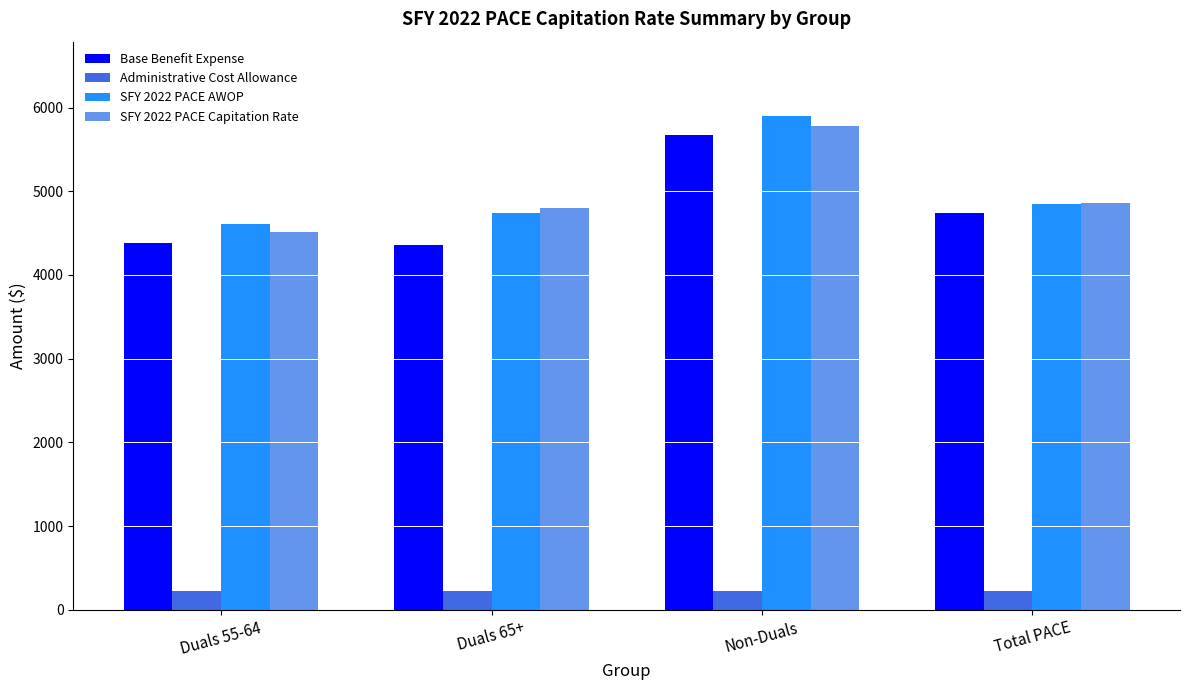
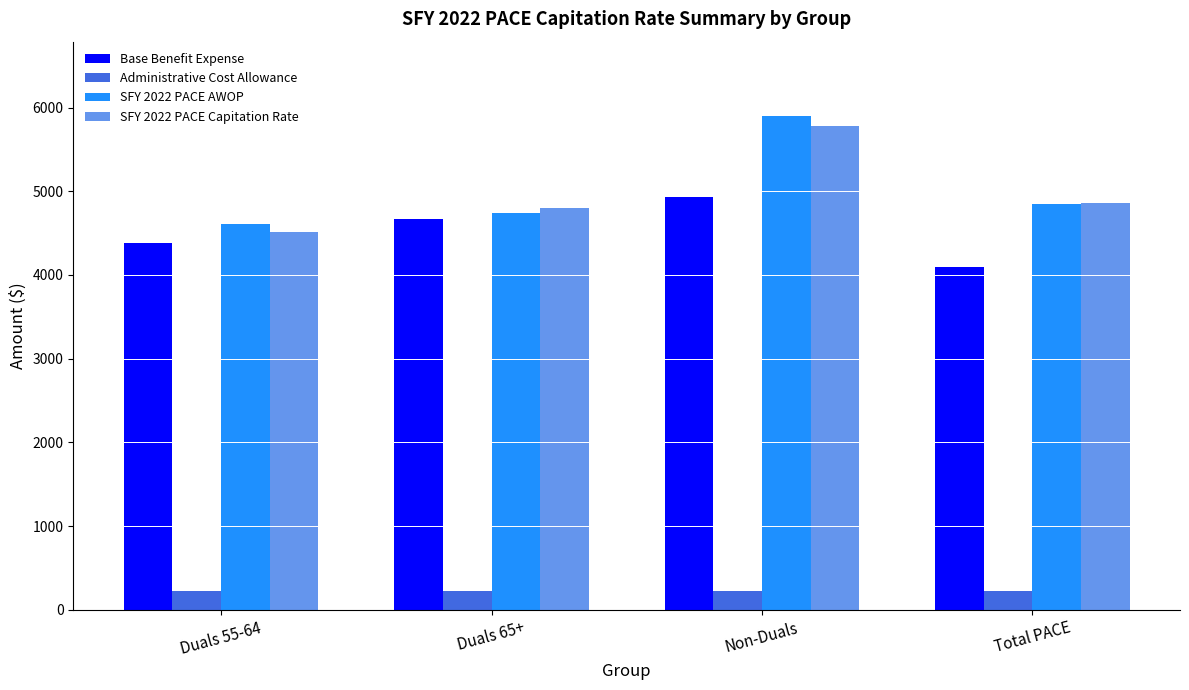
Base Benefit Expense, Duals 65+: 4400 -> 4700
Base Benefit Expense, Non-Duals: 5700 -> 4900
Base Benefit Expense, Total PACE: 4700 -> 4100
